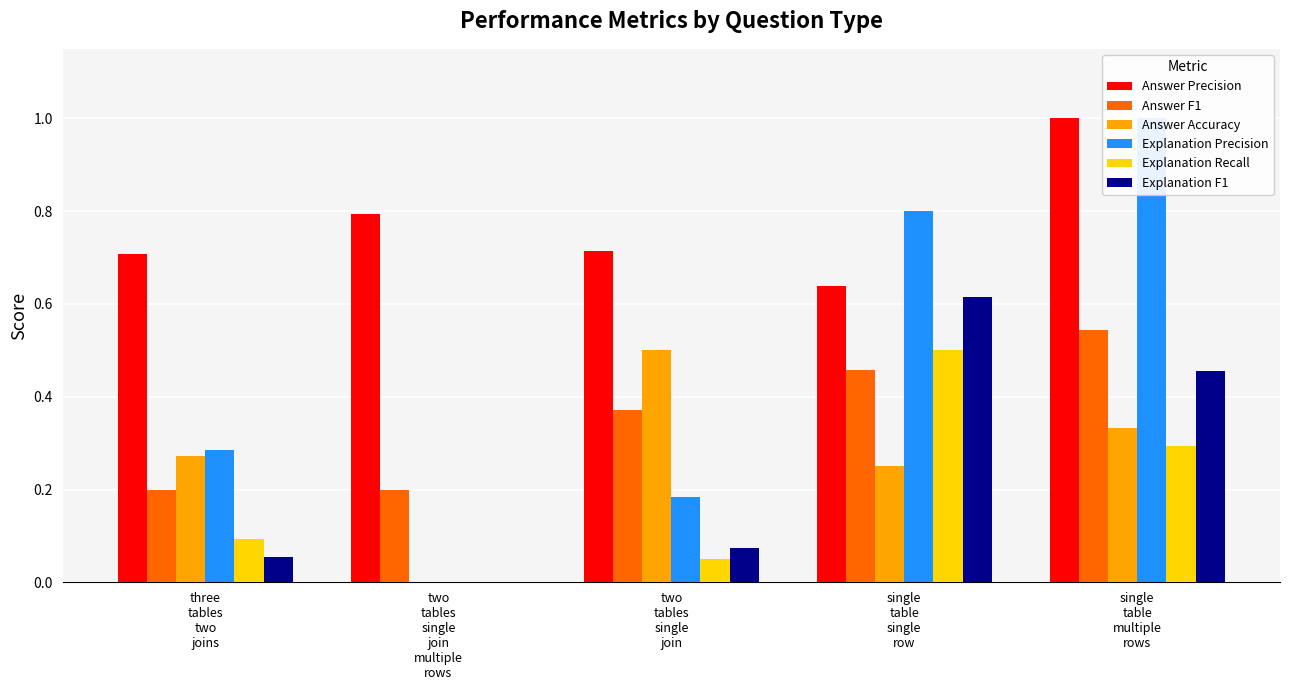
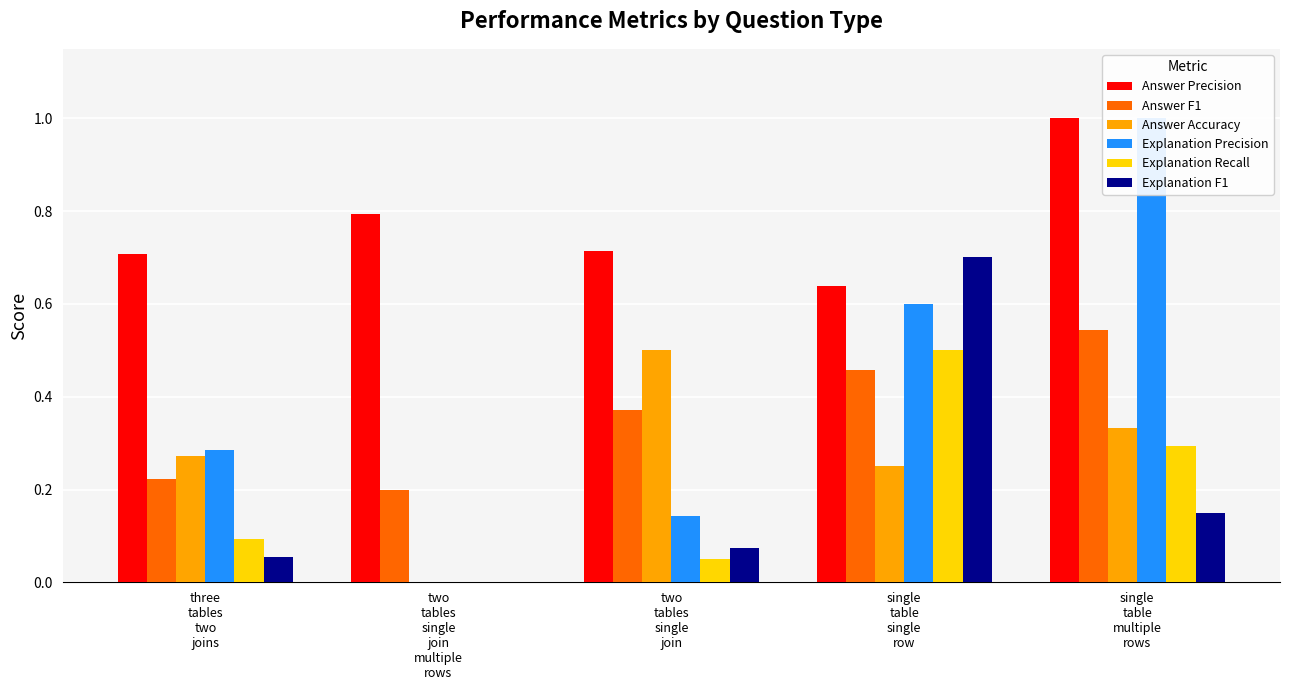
Answer F1, three tables two joins: 0.20 -> 0.22
Explanation Precision, two tables single join: 0.18 -> 0.14
Explanation Precision, single table single row: 0.8 -> 0.6
Explanation F1, single table single row: 0.62 -> 0.70
Explanation F1, single table multiple rows: 0.45 -> 0.15
